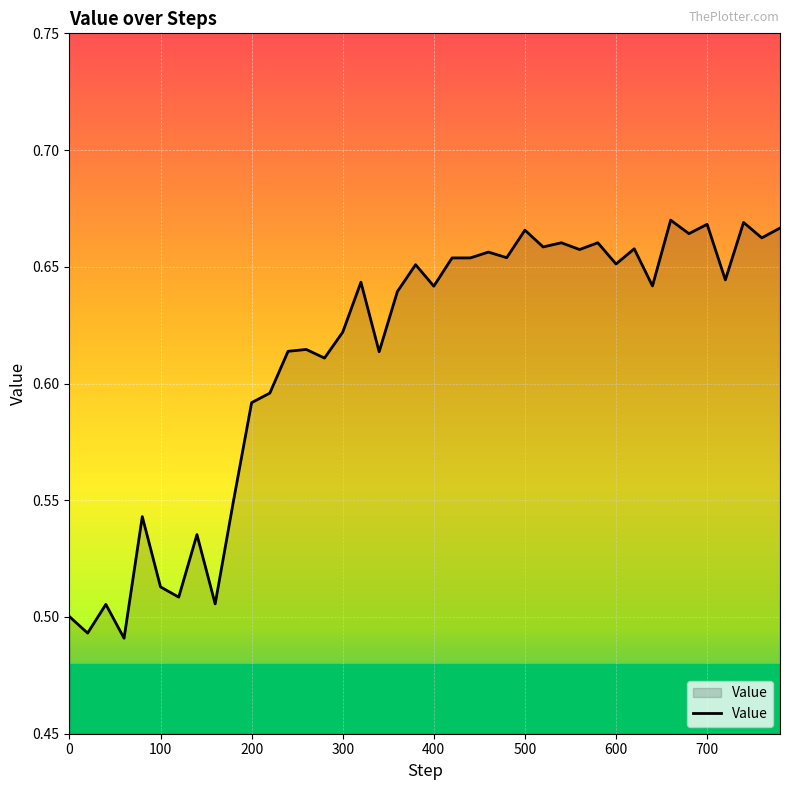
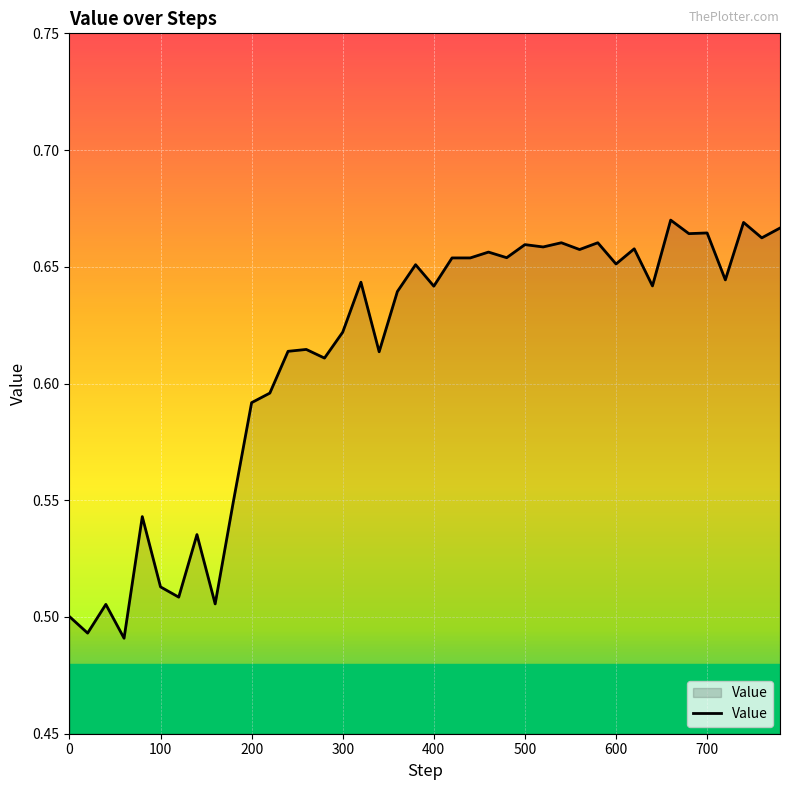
500: 0.666 -> 0.660
700: 0.668 -> 0.665
